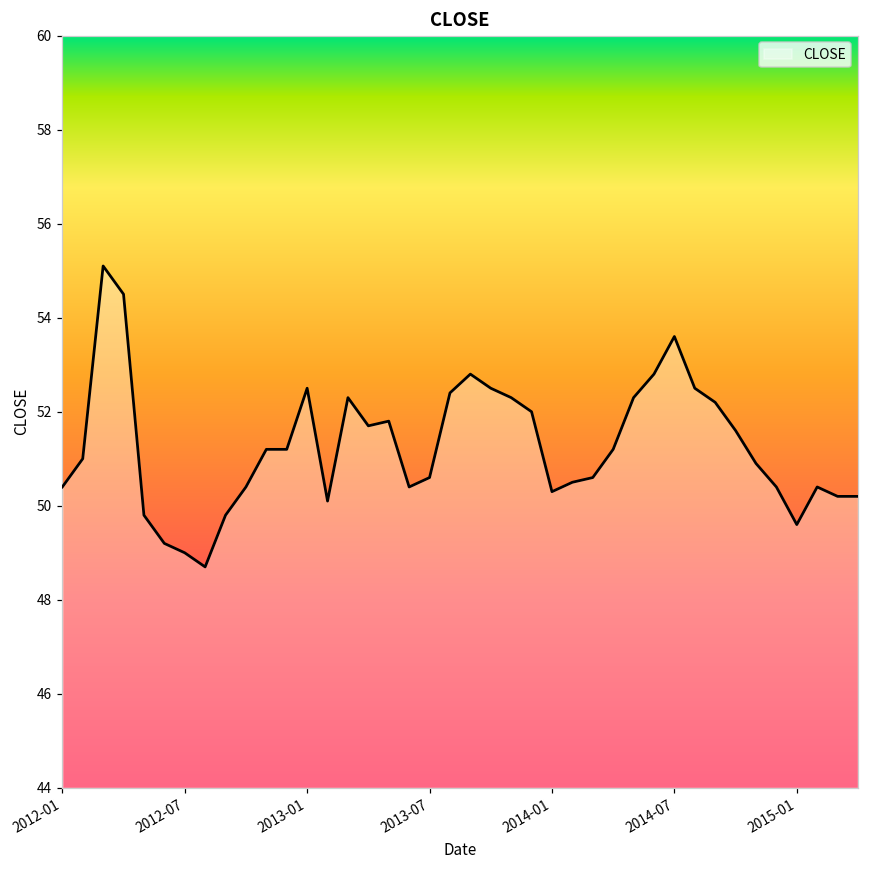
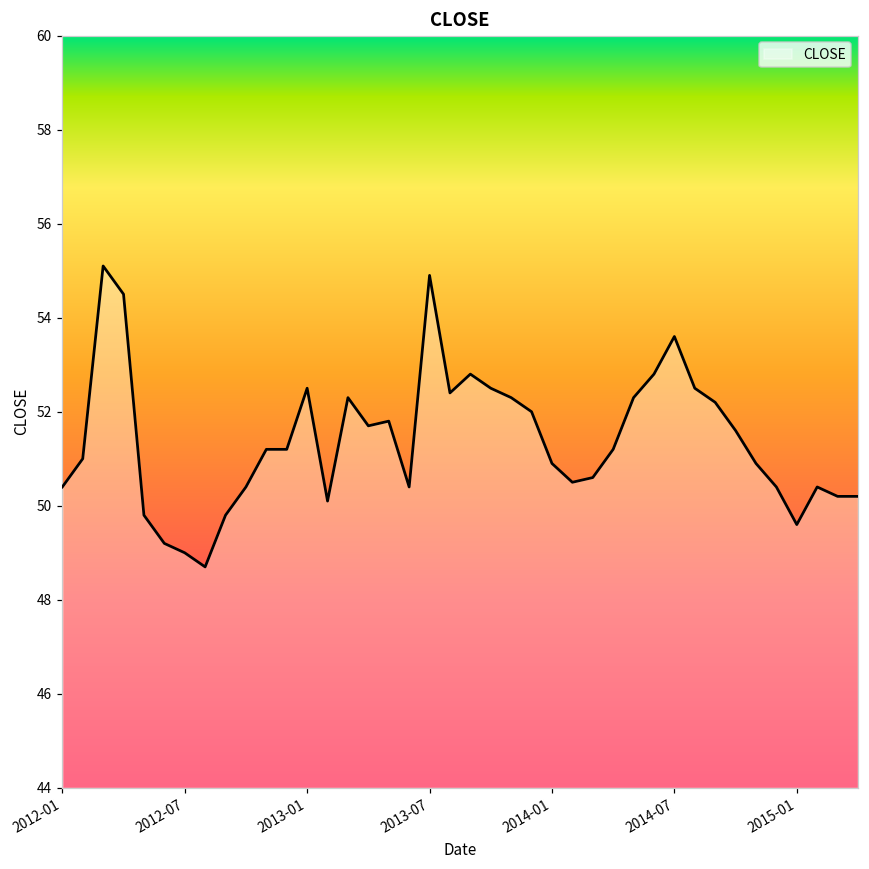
2013-07: 50.6 -> 54.9
2014-01: 50.3 -> 50.9
